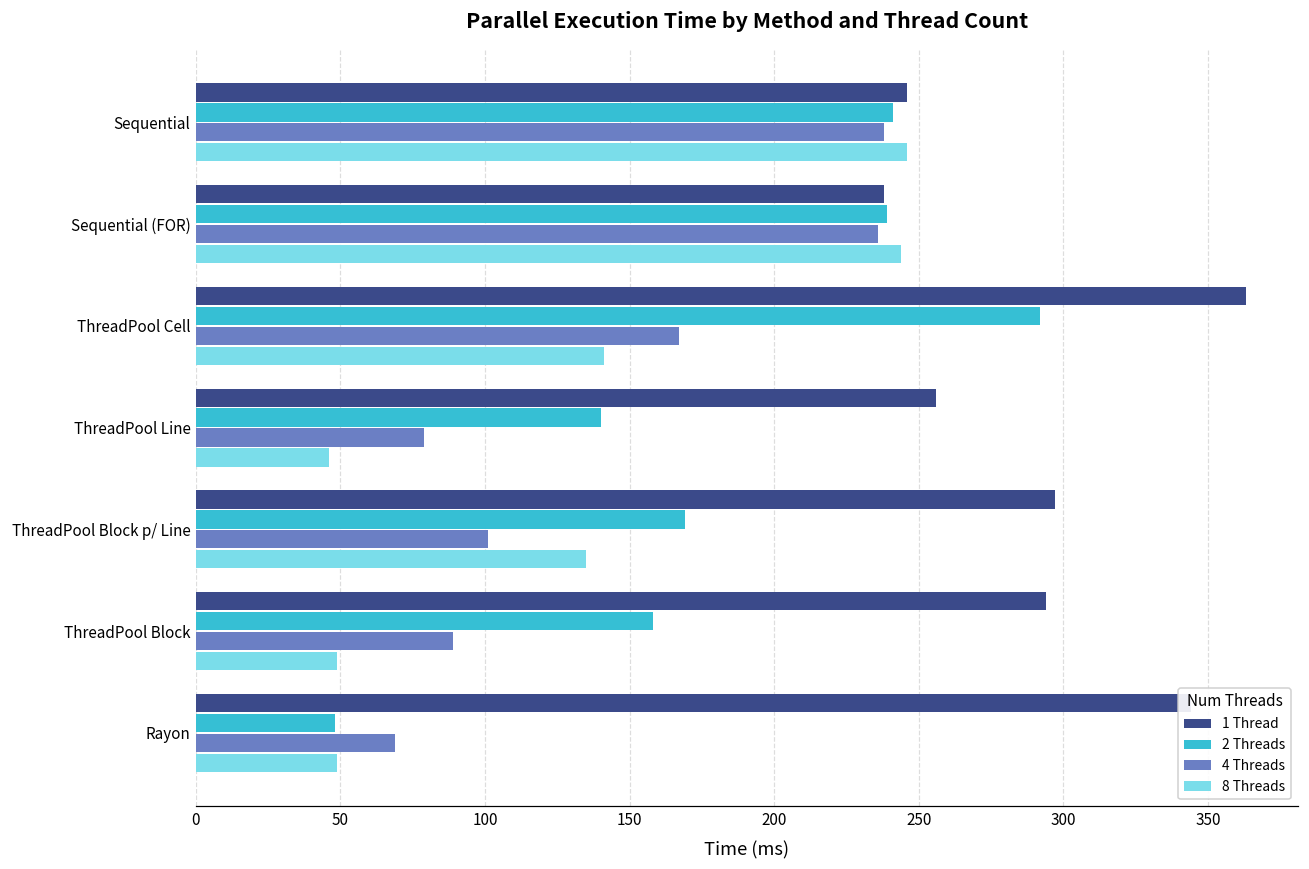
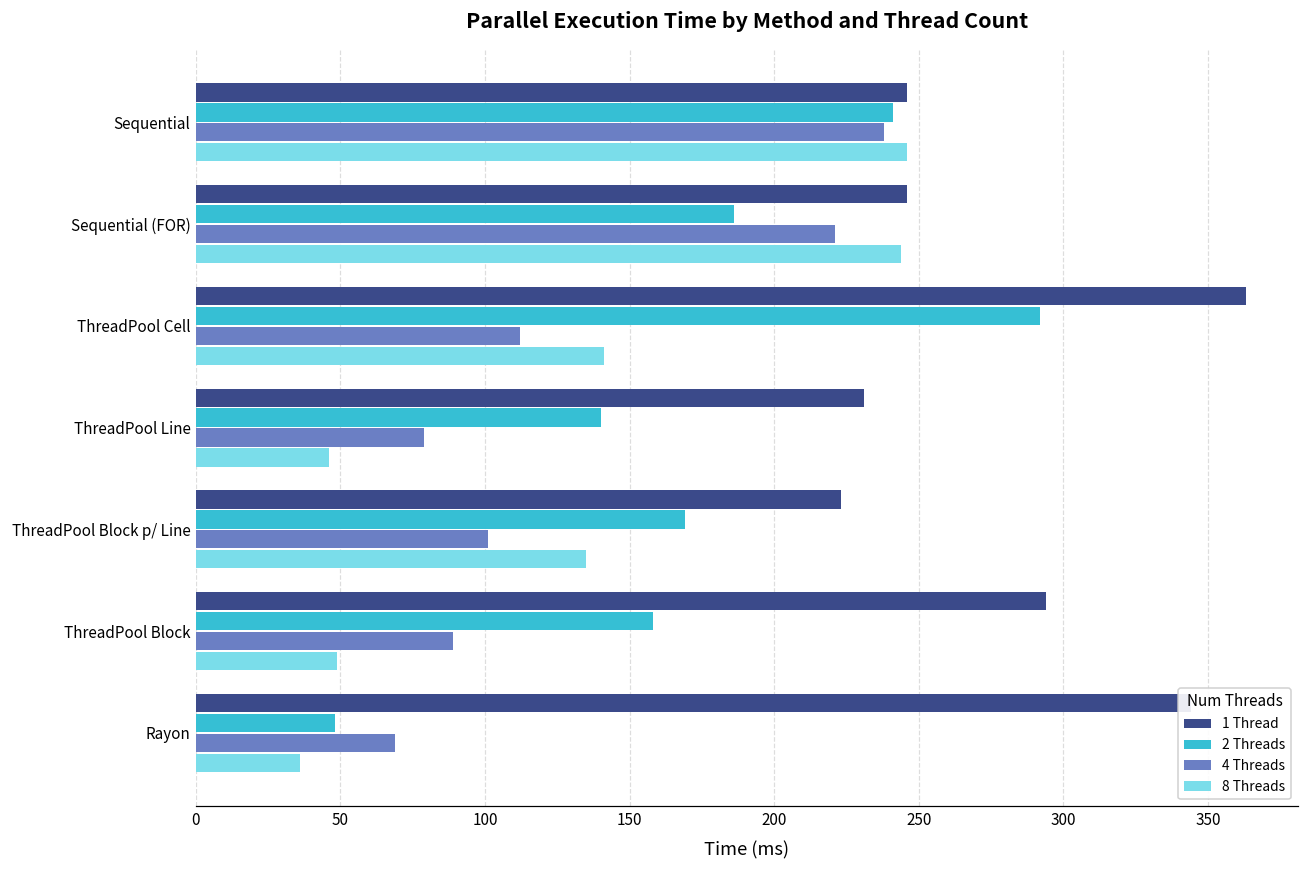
1 Thread, Sequential (FOR): 238 -> 246
2 Threads, Sequential (FOR): 239 -> 186
4 Threads, Sequential (FOR): 236 -> 221
4 Threads, ThreadPool Cell: 167 -> 112
1 Thread, ThreadPool Line: 256 -> 231
1 Thread, ThreadPool Block p/ Line: 297 -> 223
8 Threads, Rayon: 49 -> 36
